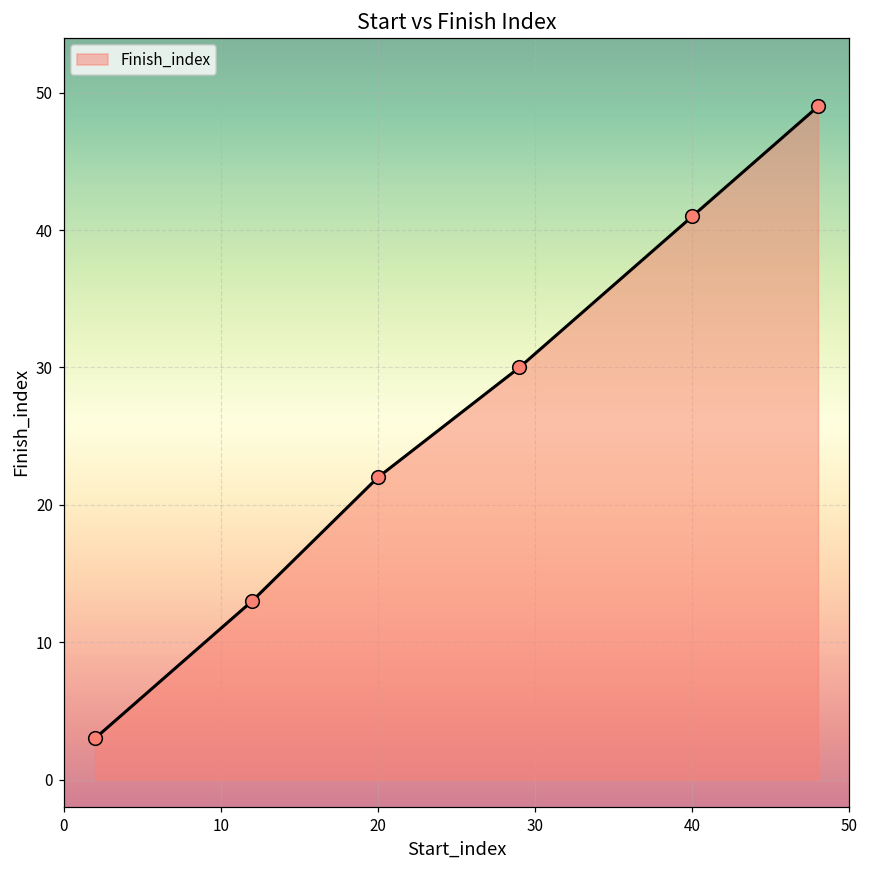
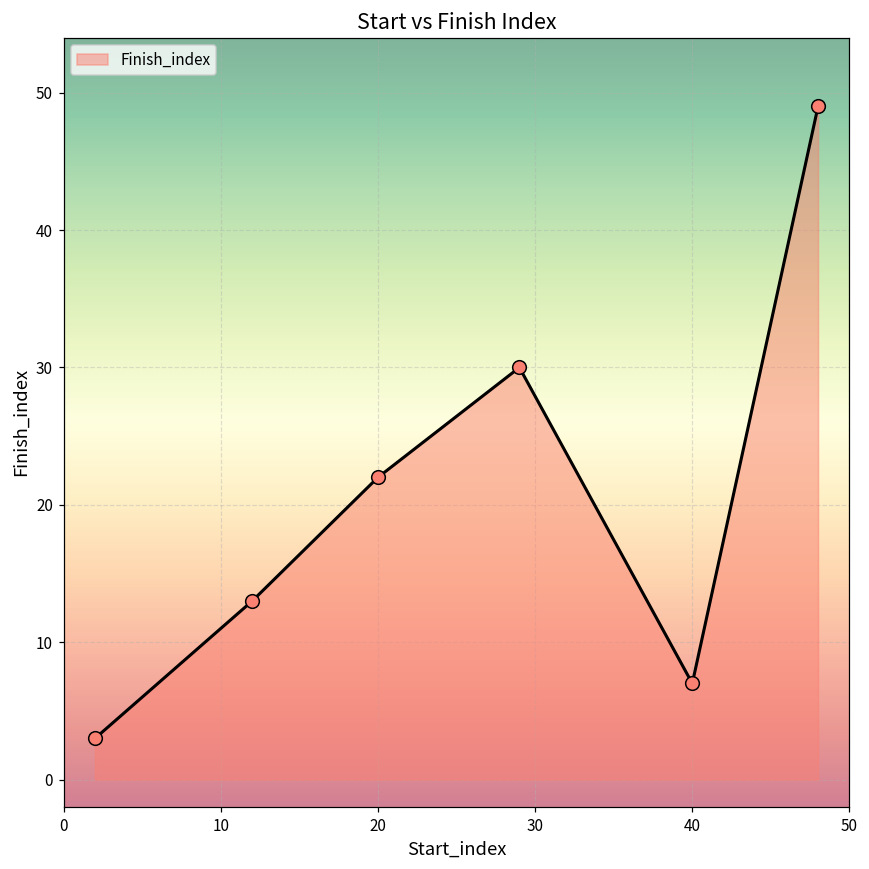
40: 41 -> 7
